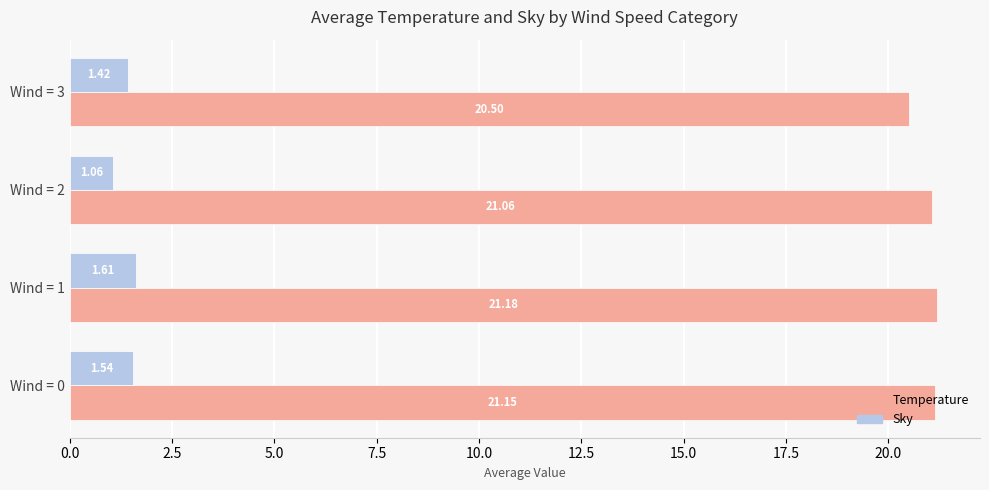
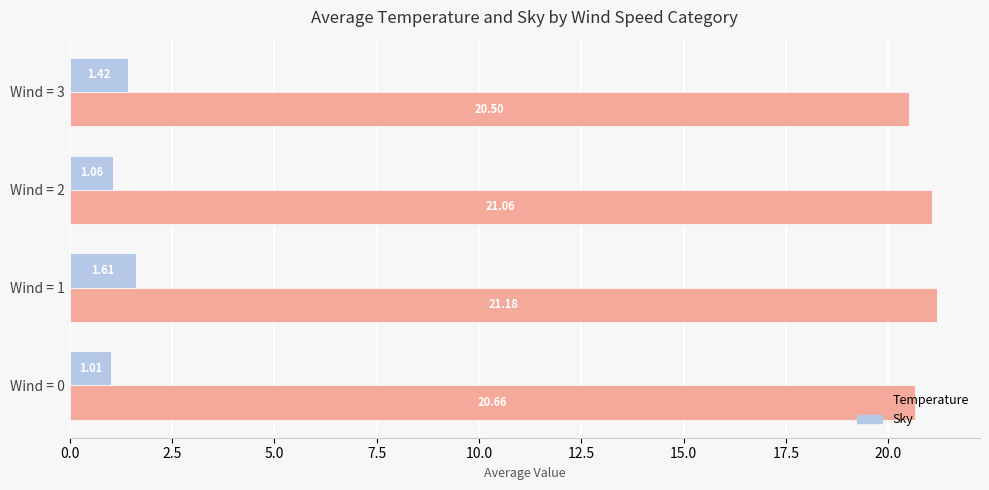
Sky, Wind = 0: 1.54 -> 1.01
Temperature, Wind = 0: 21.15 -> 20.66
